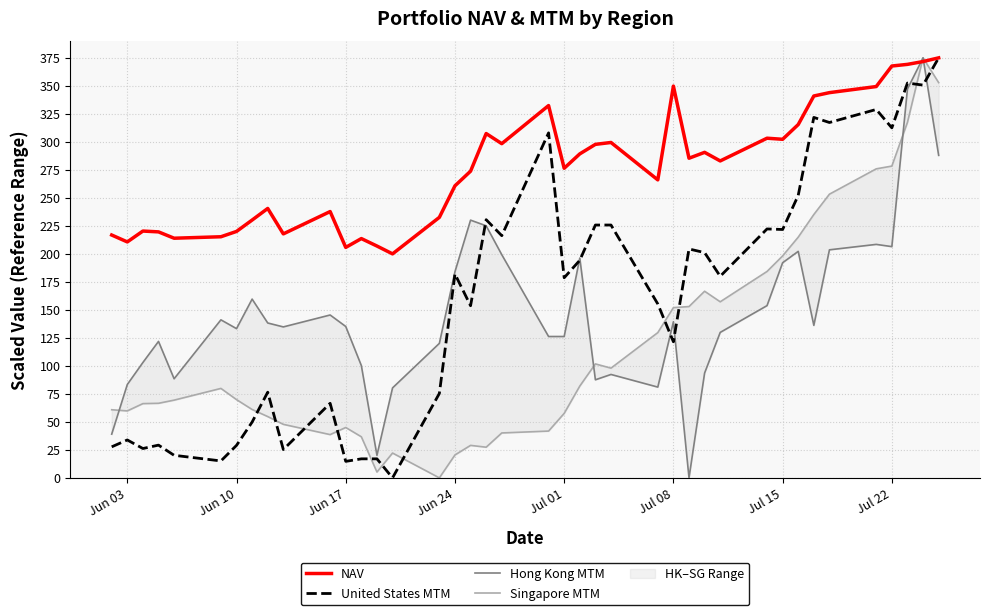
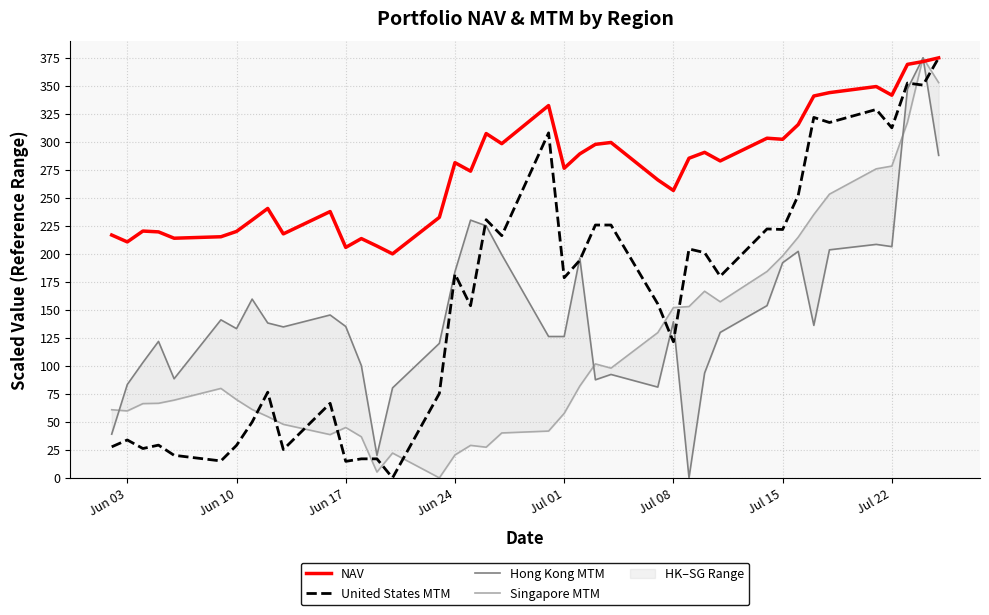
NAV, Jun 24: 261 -> 281
NAV, Jul 08: 350 -> 257
NAV, Jul 22: 368 -> 342
